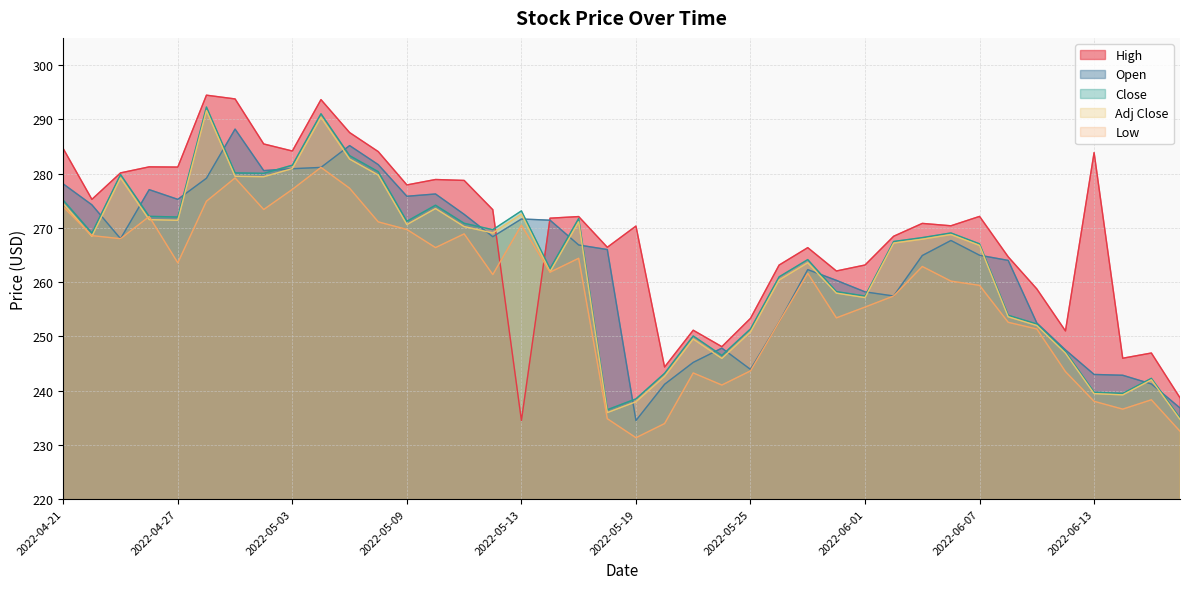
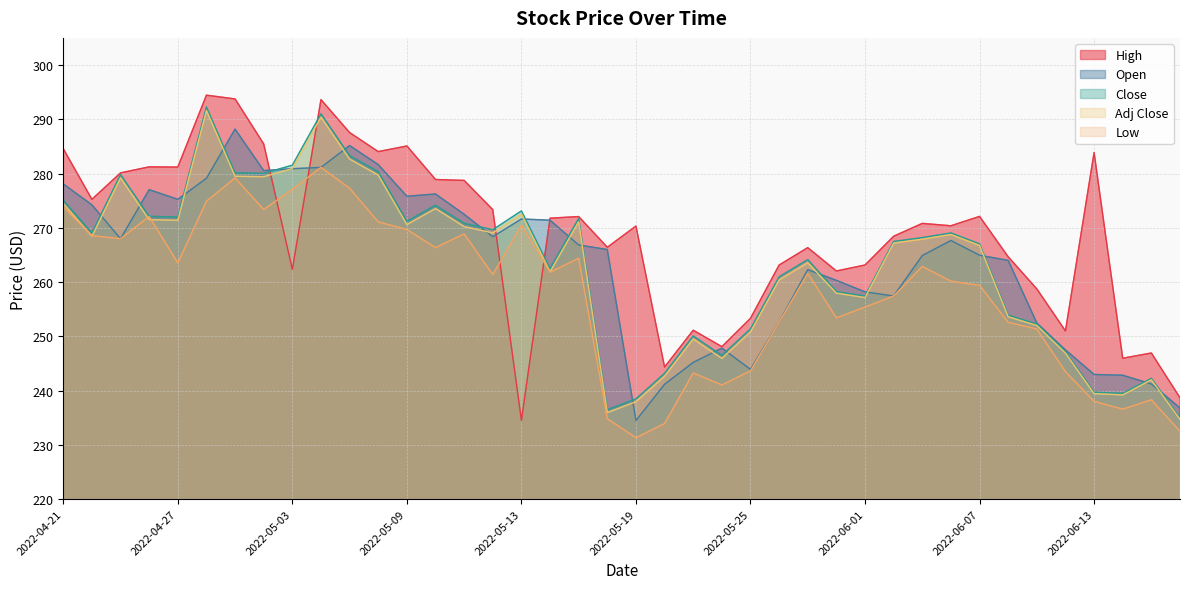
High, 2022-05-03: 284 -> 262
High, 2022-05-09: 278 -> 285
